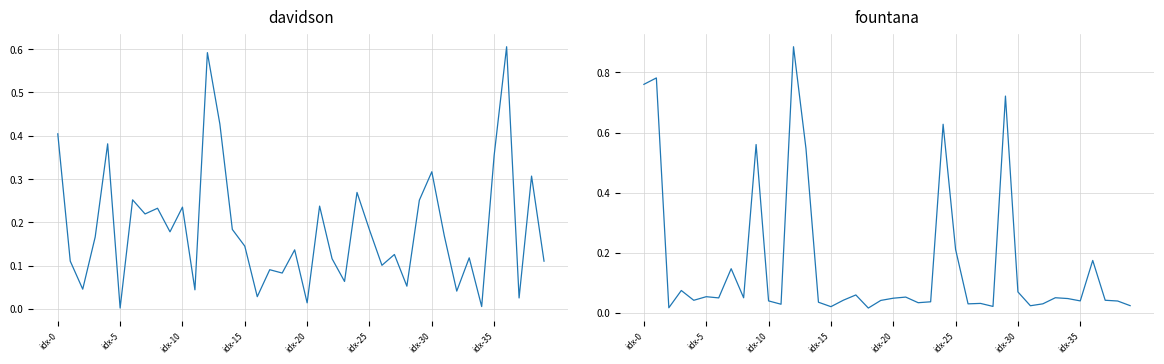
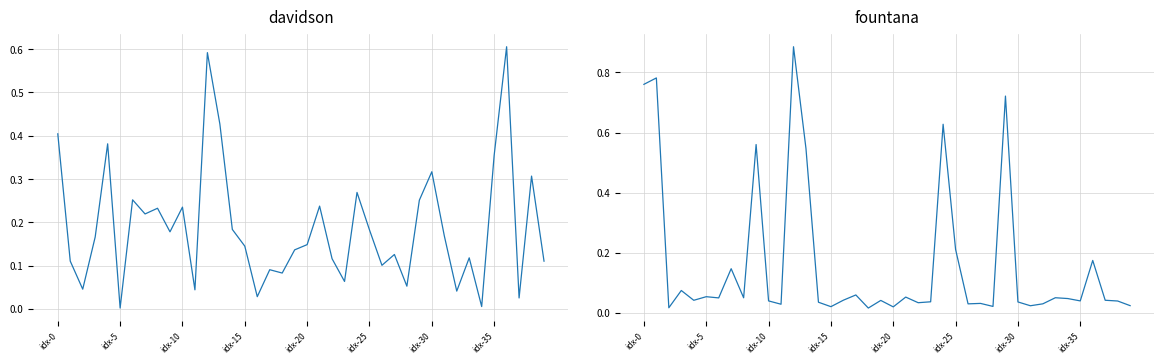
davidson, idx-20: 0.01 -> 0.15
fountana, idx-20: 0.05 -> 0.02
fountana, idx-30: 0.07 -> 0.04
